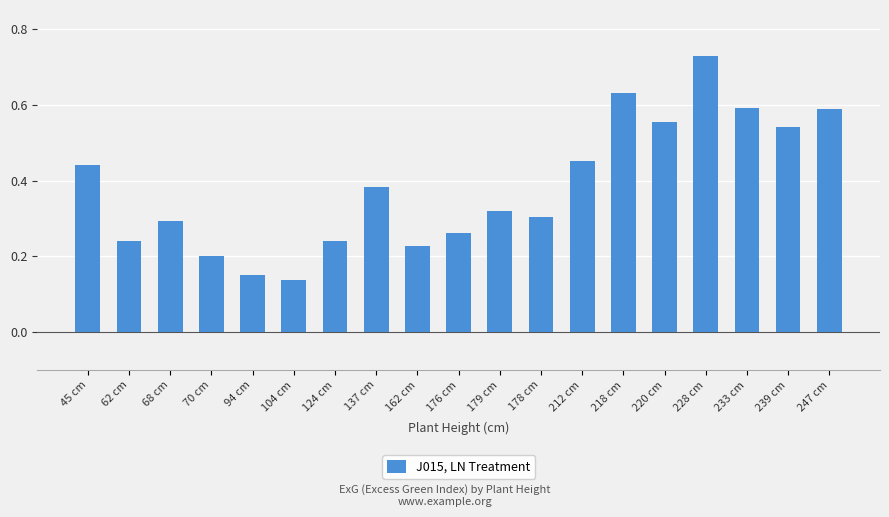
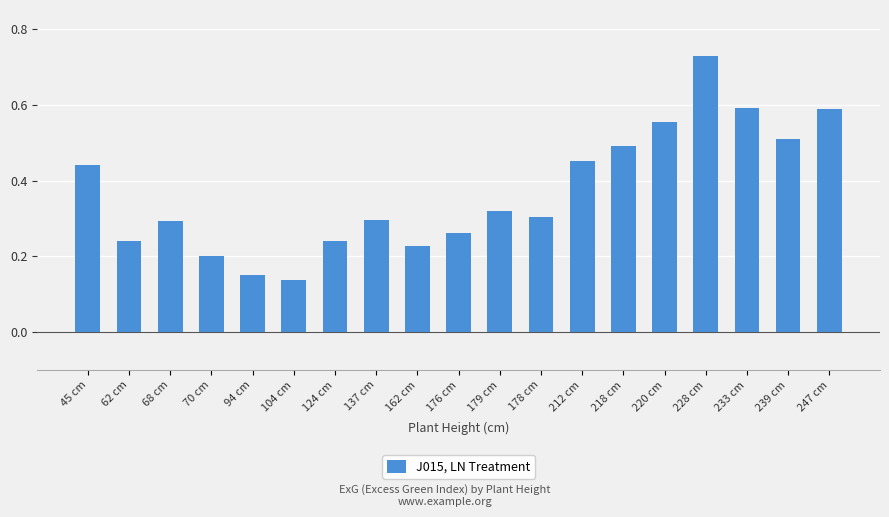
137 cm: 0.38 -> 0.29
218 cm: 0.63 -> 0.49
239 cm: 0.54 -> 0.51
